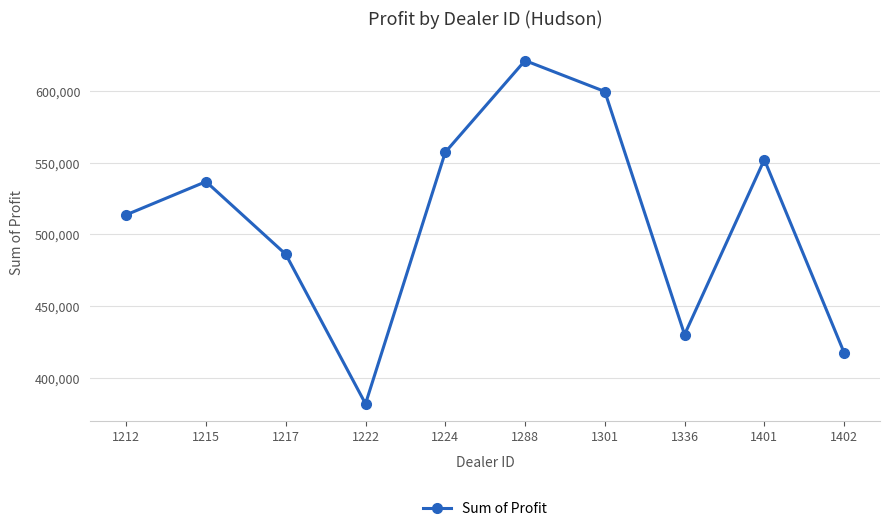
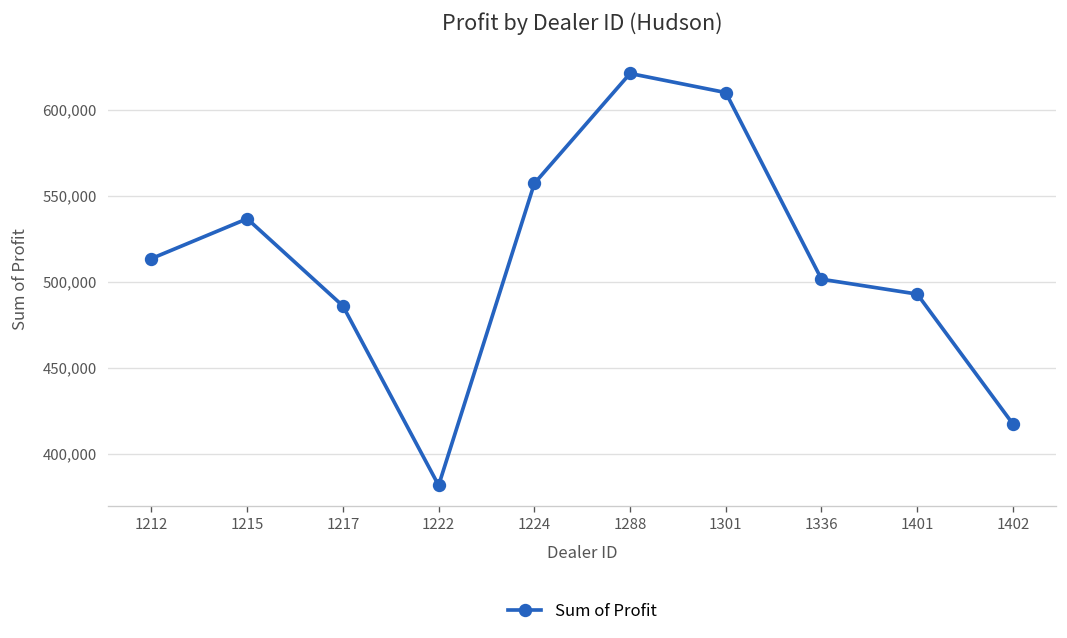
1301: 600,000 -> 610,000
1336: 430,000 -> 502,000
1401: 552,000 -> 493,000
